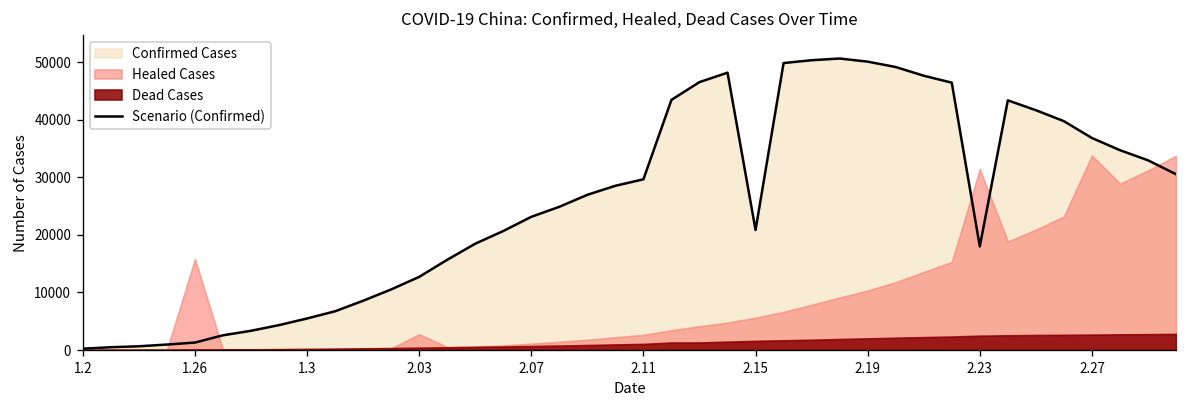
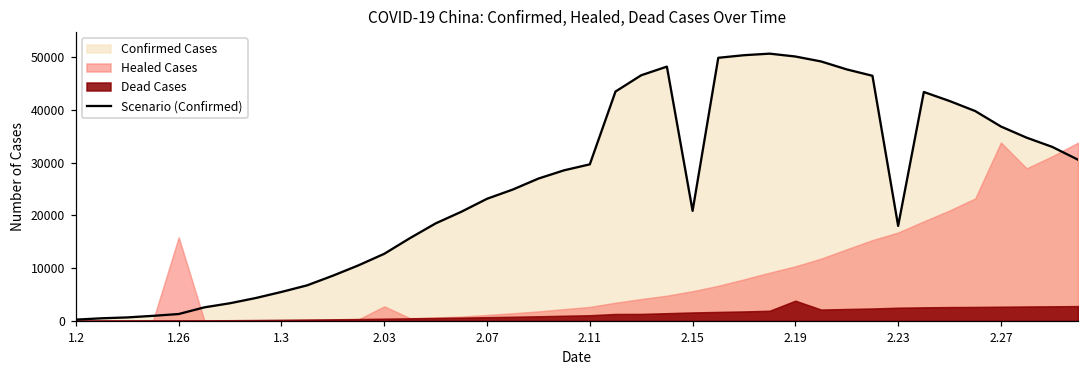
Dead Cases, 2.19: 2000 -> 4000
Healed Cases, 2.23: 31000 -> 17000
